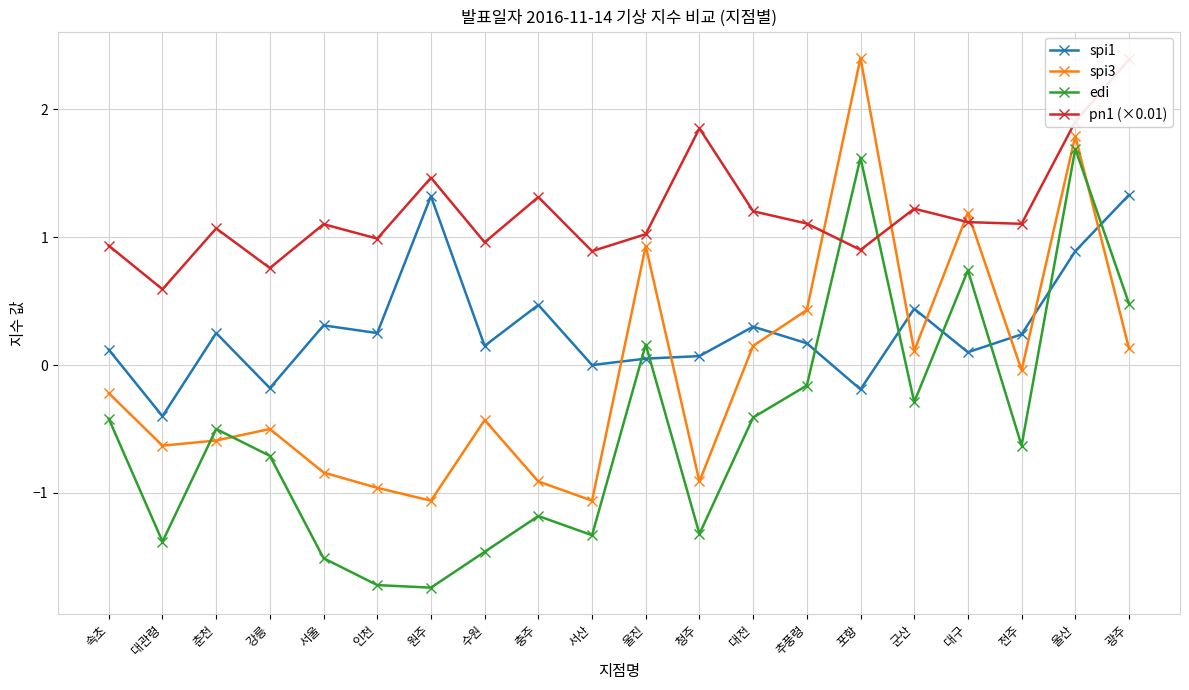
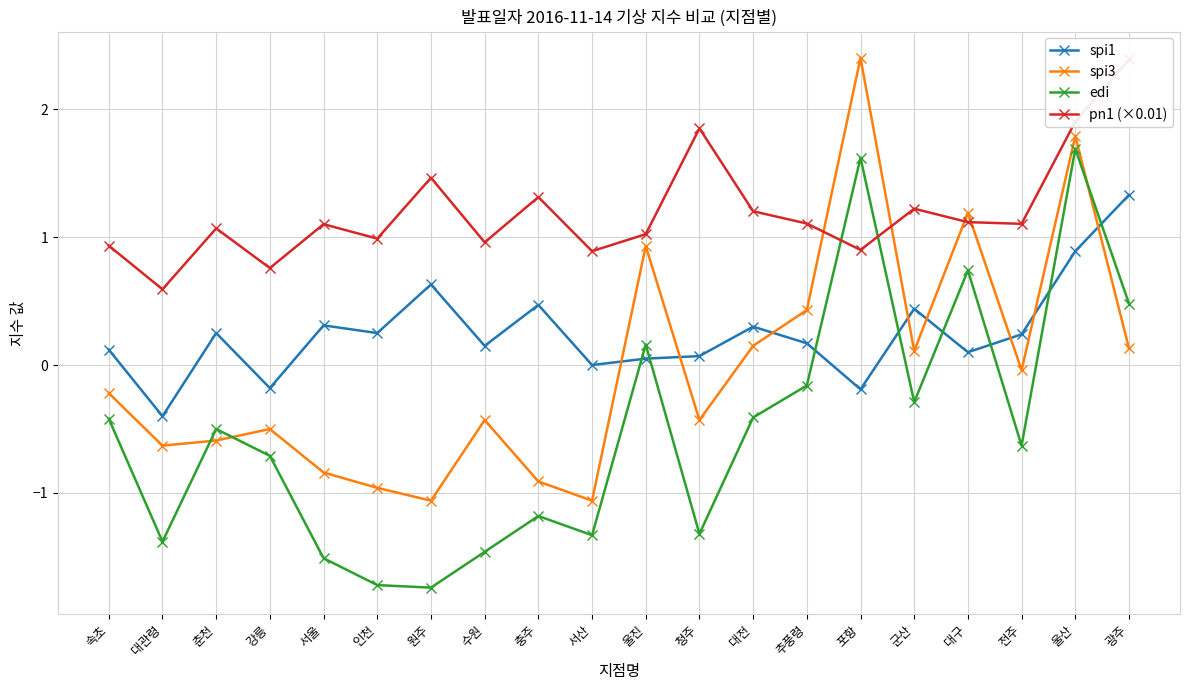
spi1, 원주: 1.32 -> 0.63
spi3, 청주: -0.91 -> -0.43
